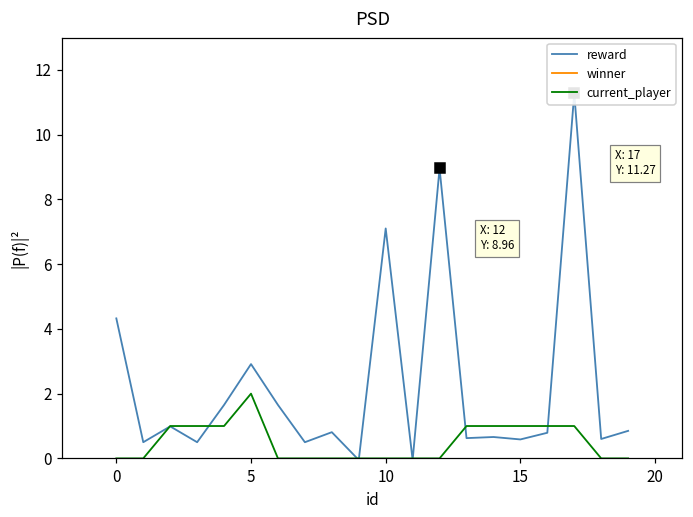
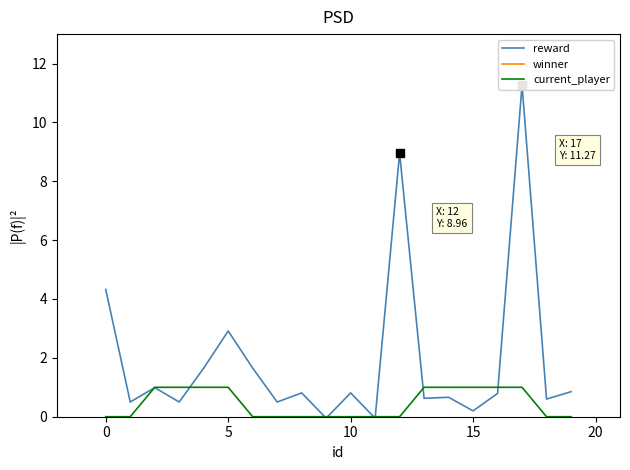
current_player, 5: 2 -> 1
reward, 10: 7.1 -> 0.8
reward, 15: 0.6 -> 0.2
